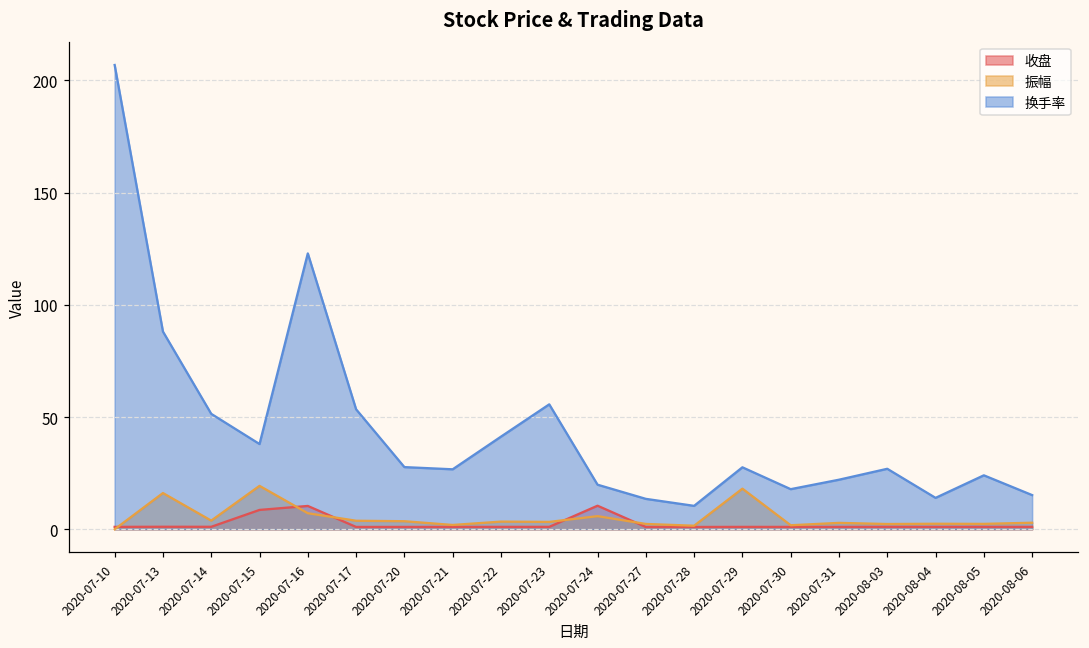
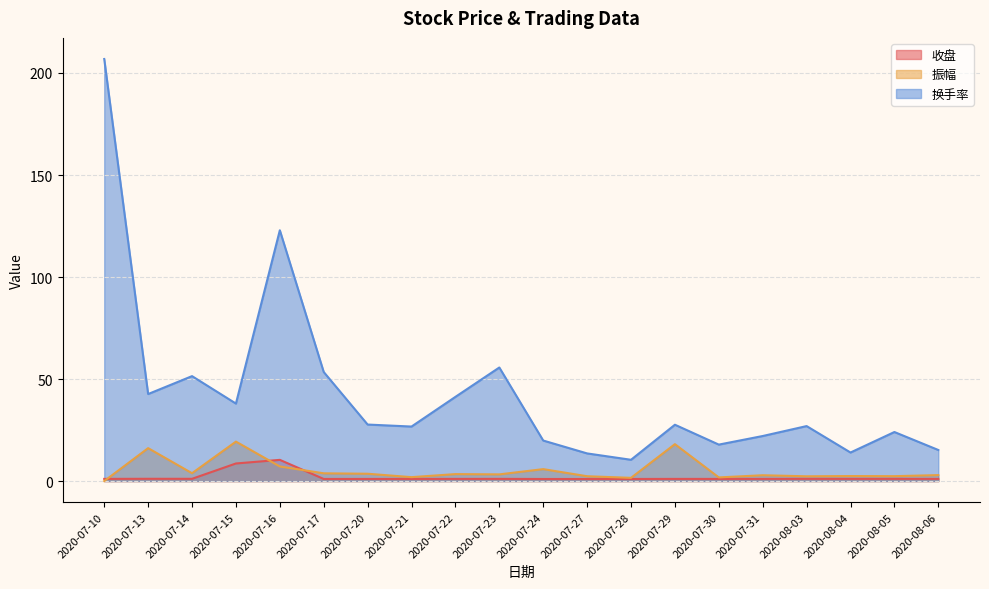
换手率, 2020-07-13: 88 -> 43
收盘, 2020-07-24: 10 -> 1
